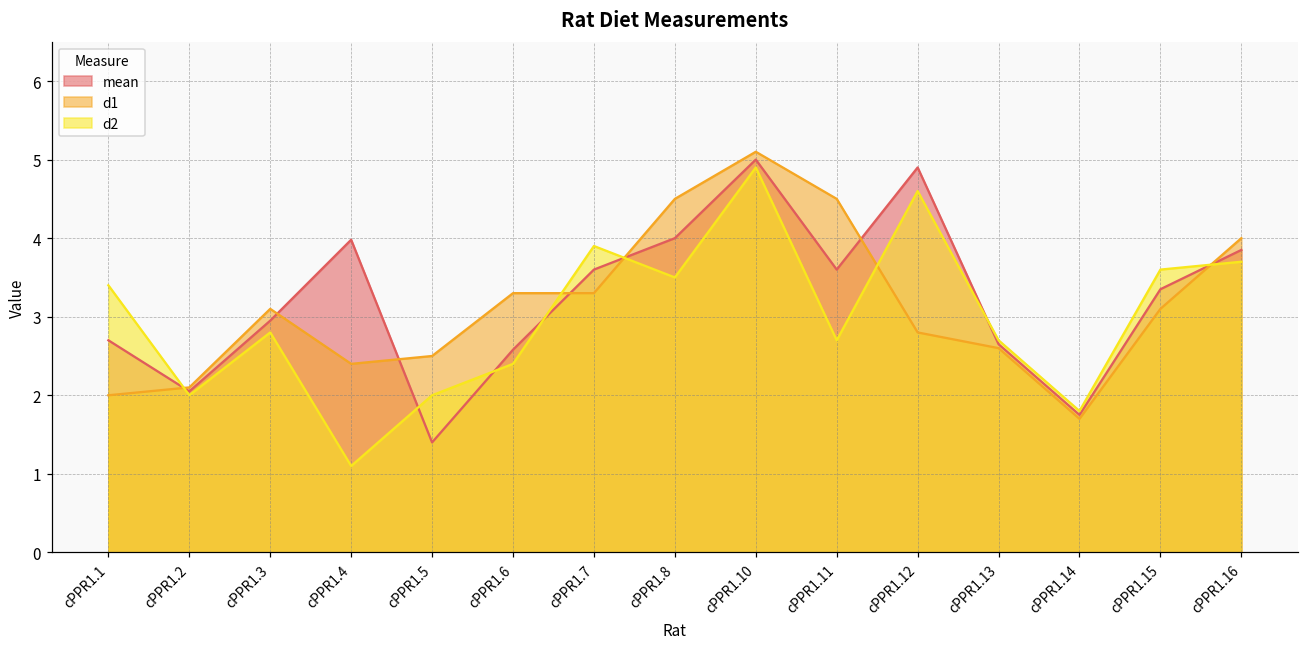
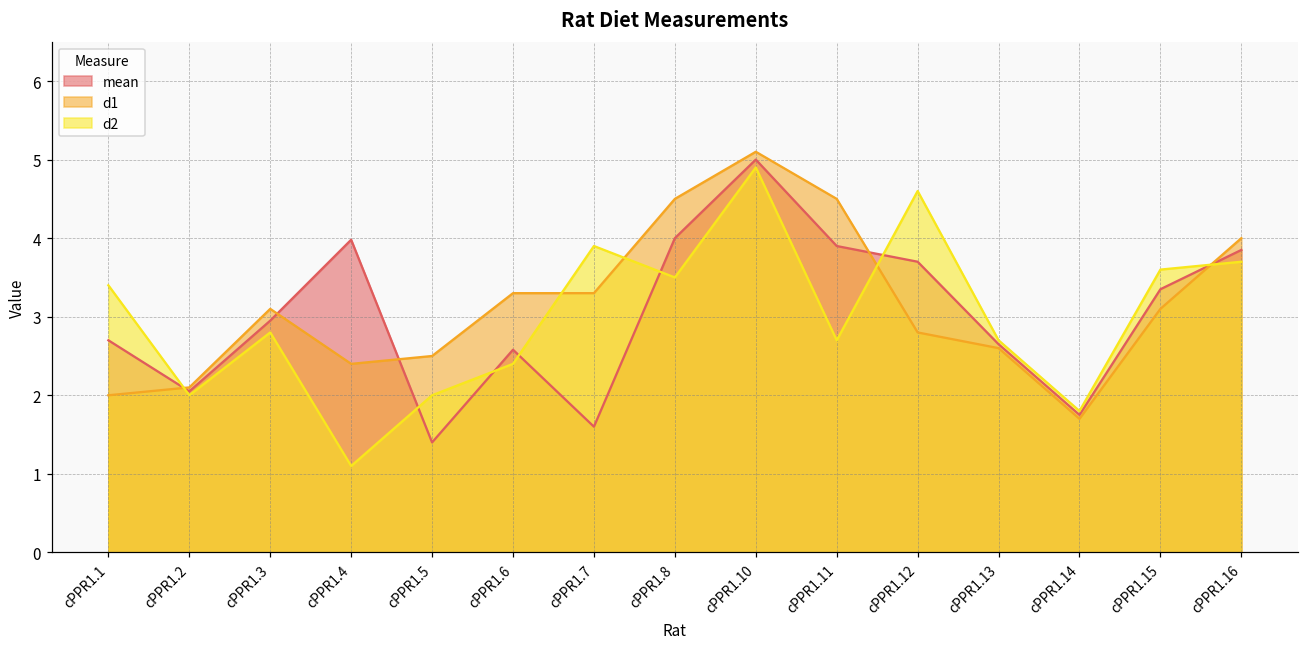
mean, cPPR1.7: 3.6 -> 1.6
mean, cPPR1.11: 3.6 -> 3.9
mean, cPPR1.12: 4.9 -> 3.7
